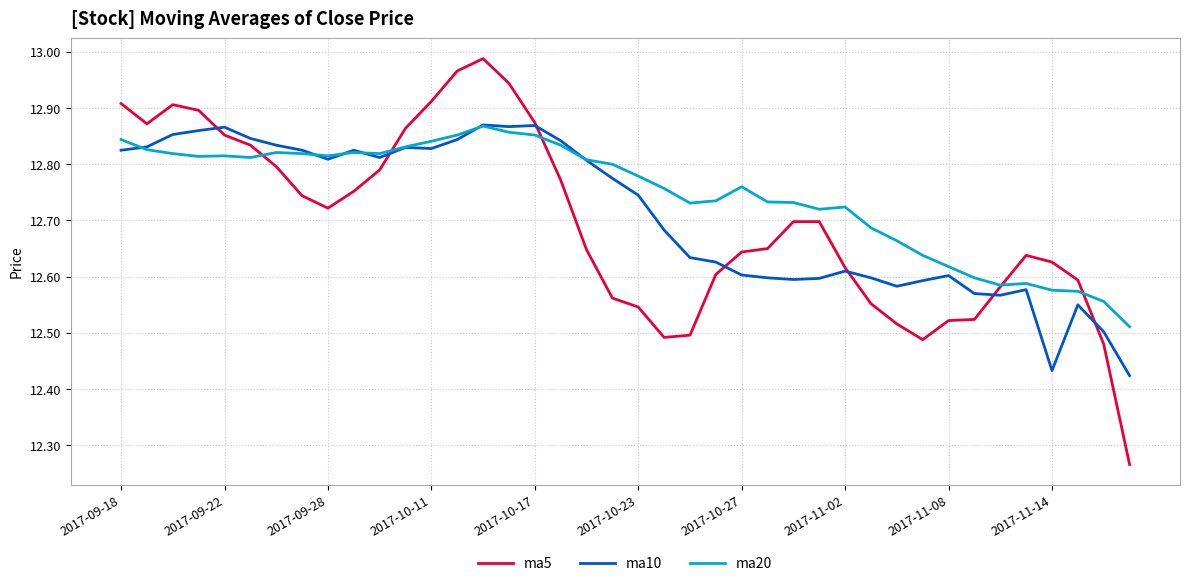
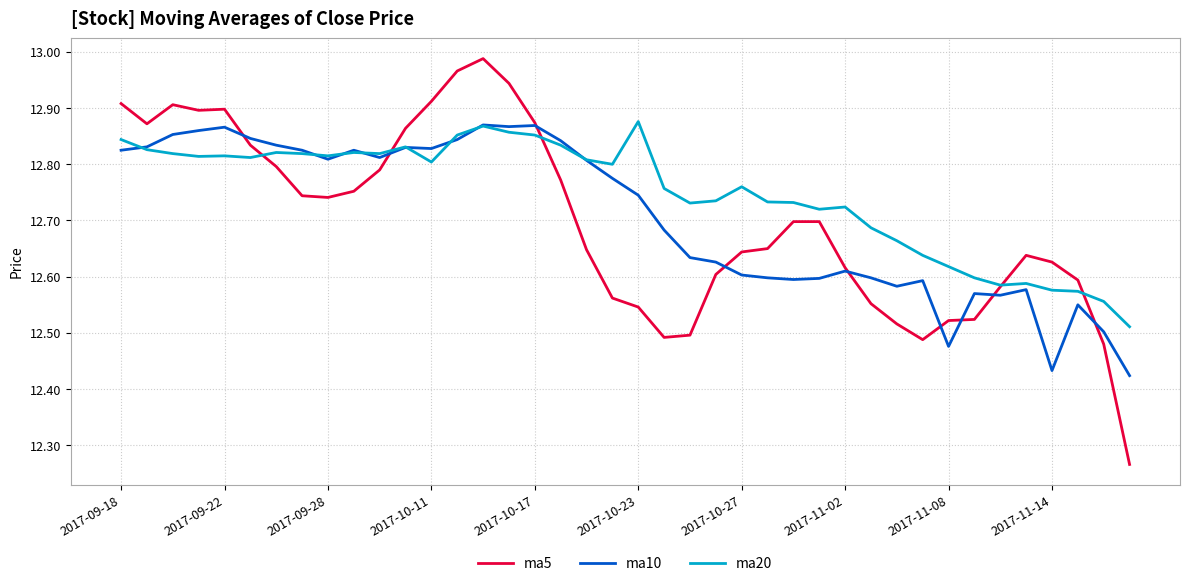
ma5, 2017-09-22: 12.85 -> 12.90
ma5, 2017-09-28: 12.72 -> 12.74
ma20, 2017-10-11: 12.84 -> 12.80
ma20, 2017-10-23: 12.78 -> 12.88
ma10, 2017-11-08: 12.60 -> 12.48
